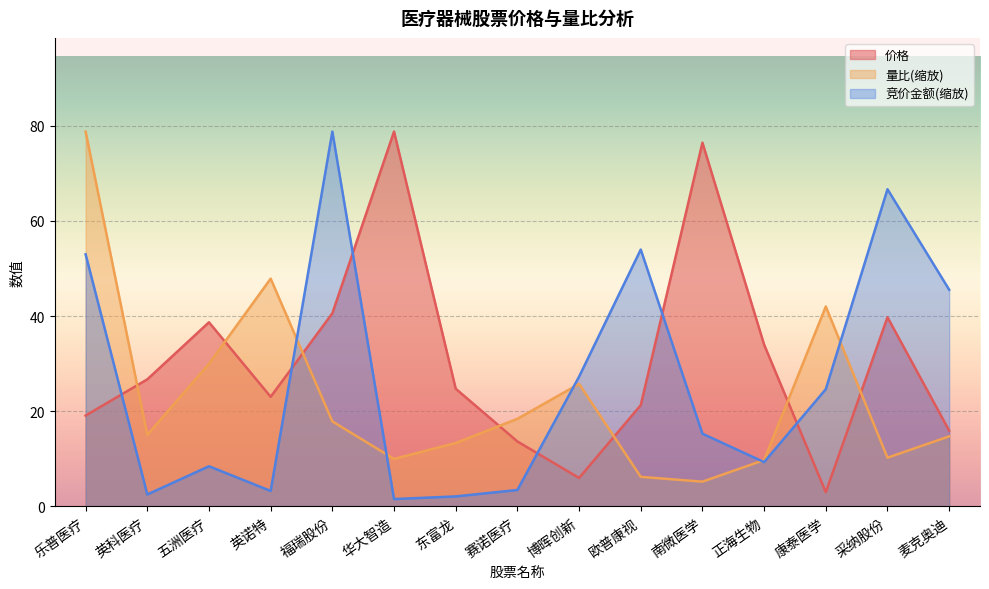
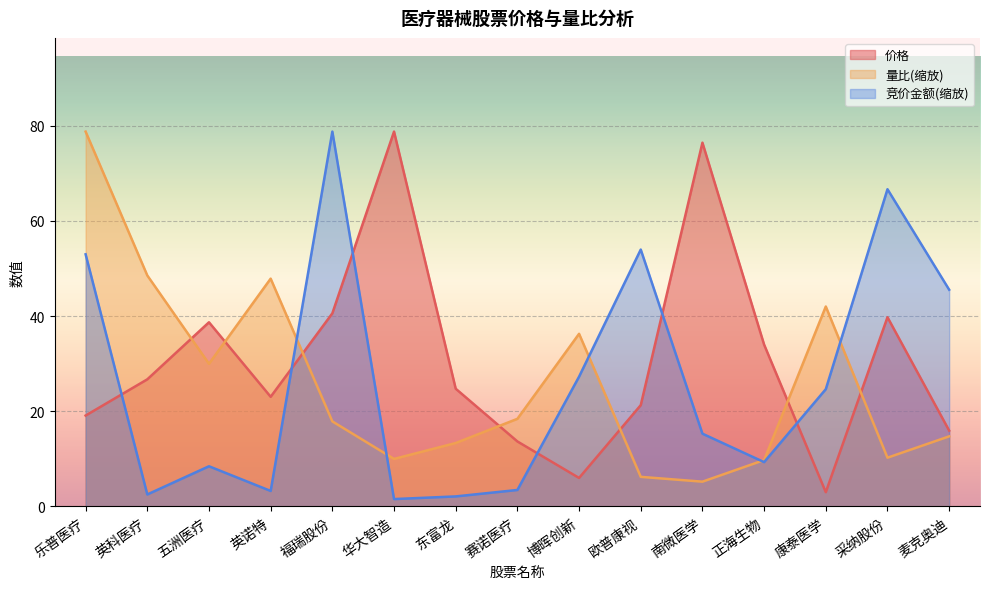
量比(缩放), 英科医疗: 15 -> 49
量比(缩放), 博晖创新: 26 -> 36
